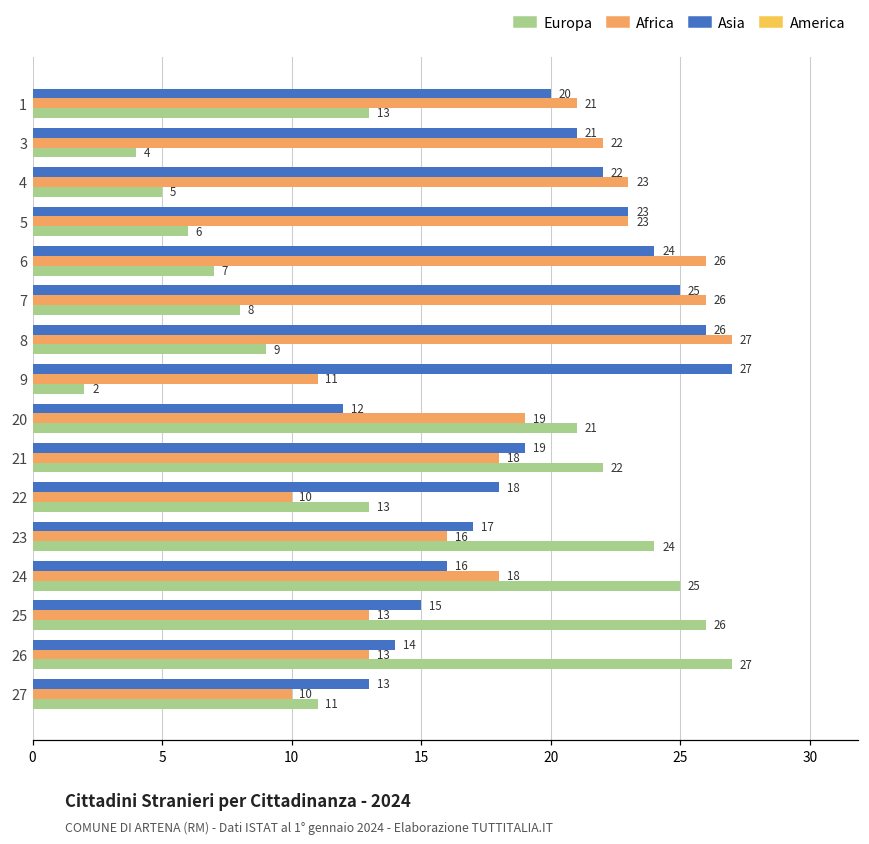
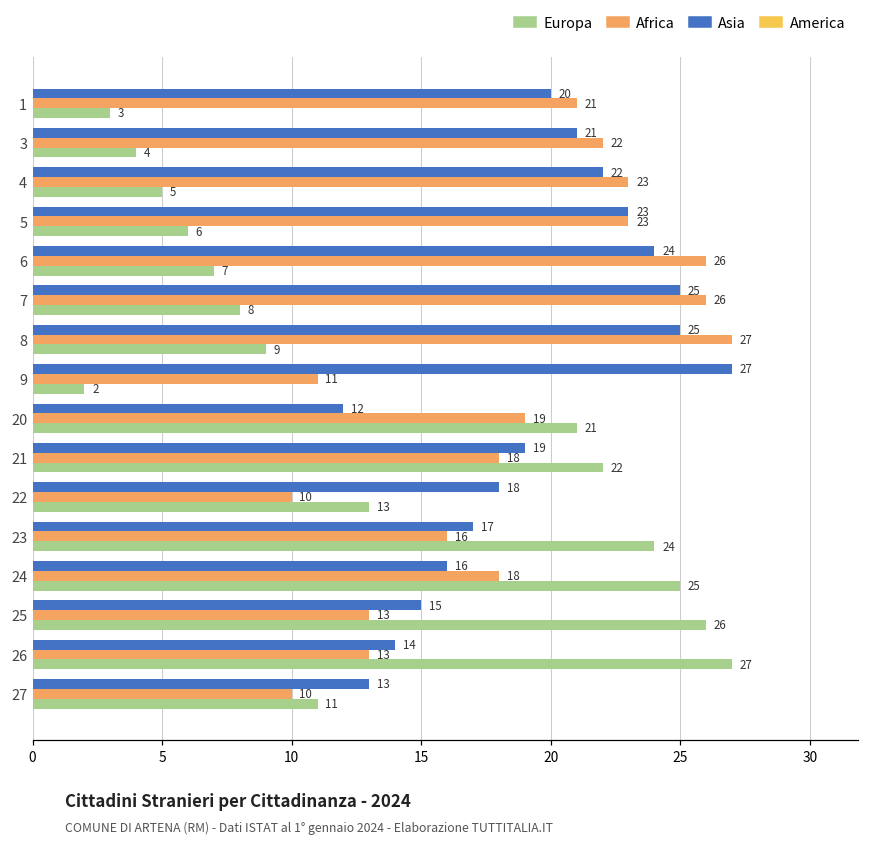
Europa, 1: 13 -> 3
Asia, 8: 26 -> 25
